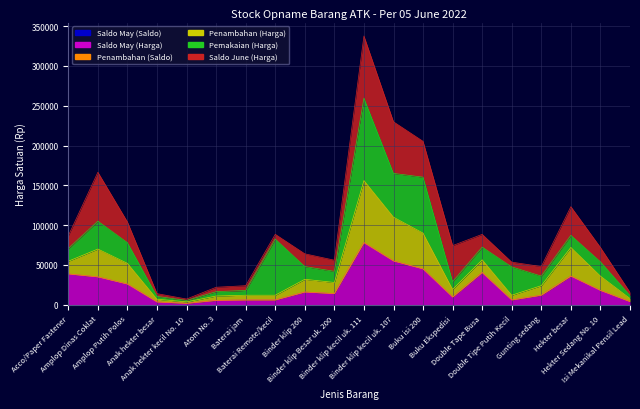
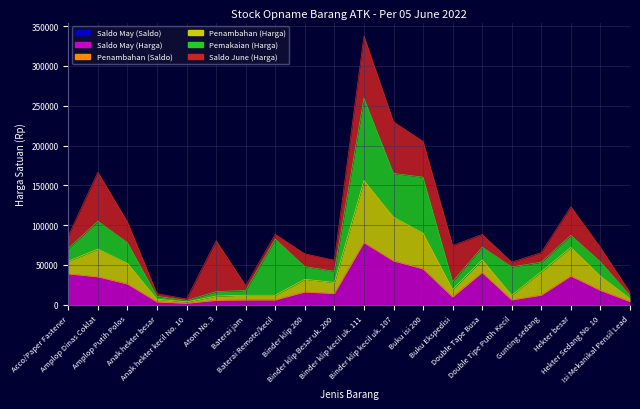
Saldo June (Harga), Atom No. 3: 10000 -> 60000
Penambahan (Harga), Gunting sedang: 10000 -> 30000
